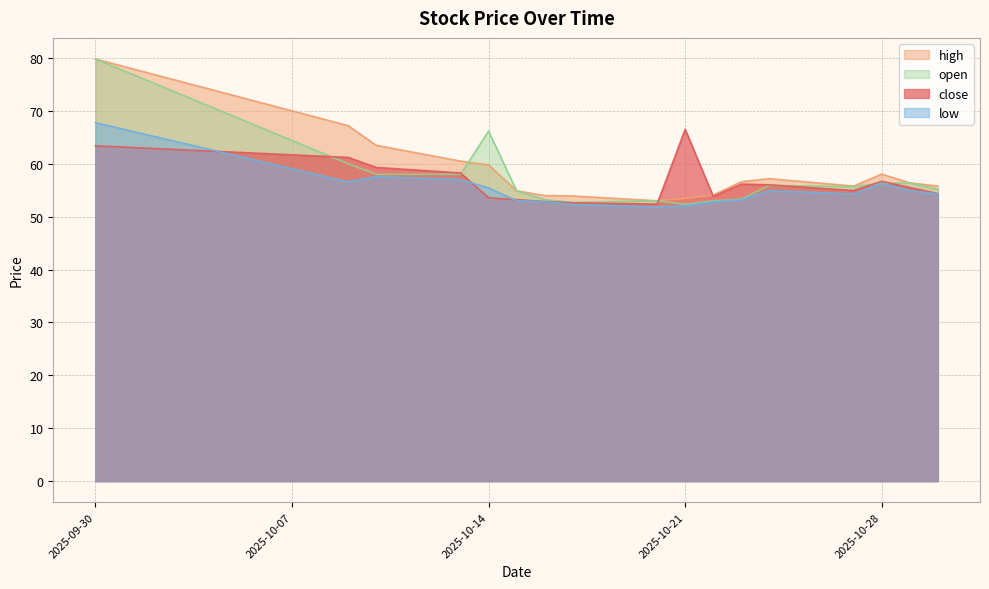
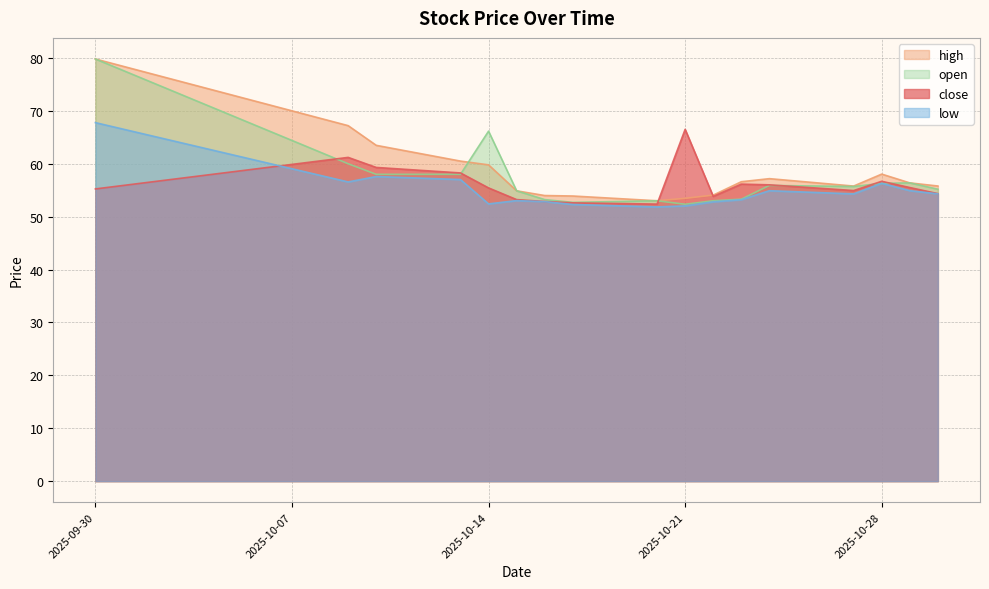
close, 2025-09-30: 63 -> 55
close, 2025-10-14: 54 -> 55
low, 2025-10-14: 55 -> 52
